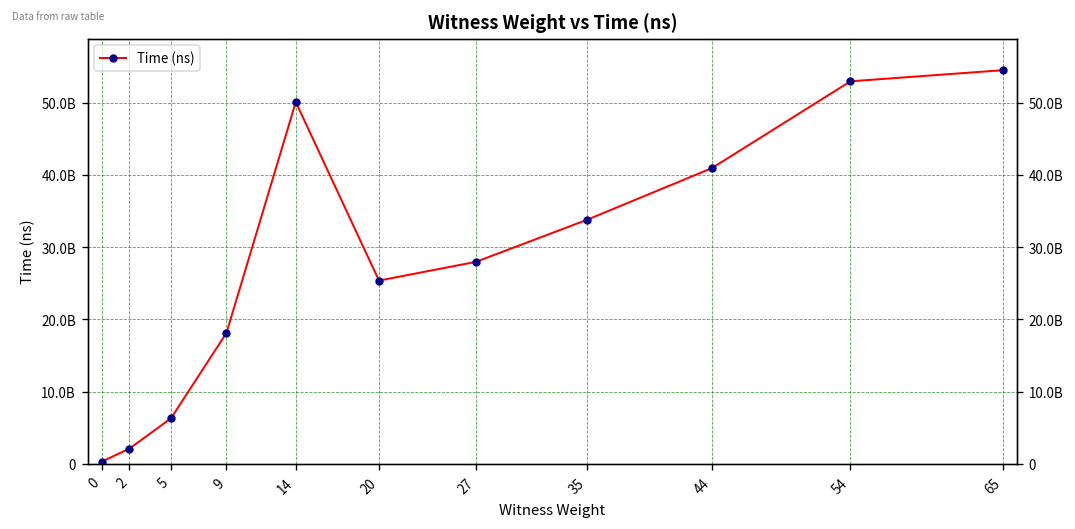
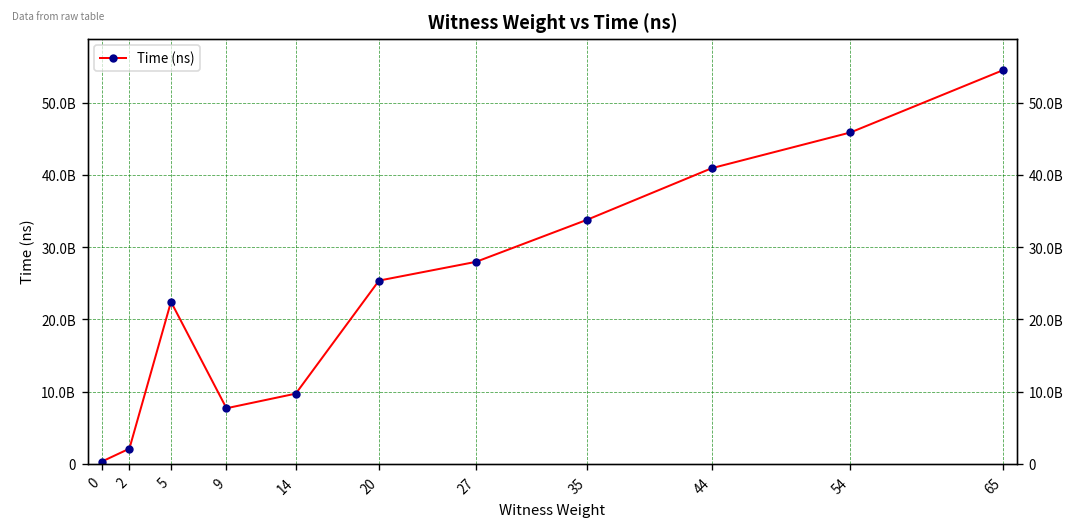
5: 6000000000 -> 22000000000
9: 18000000000 -> 8000000000
14: 50000000000 -> 10000000000
54: 53000000000 -> 46000000000
